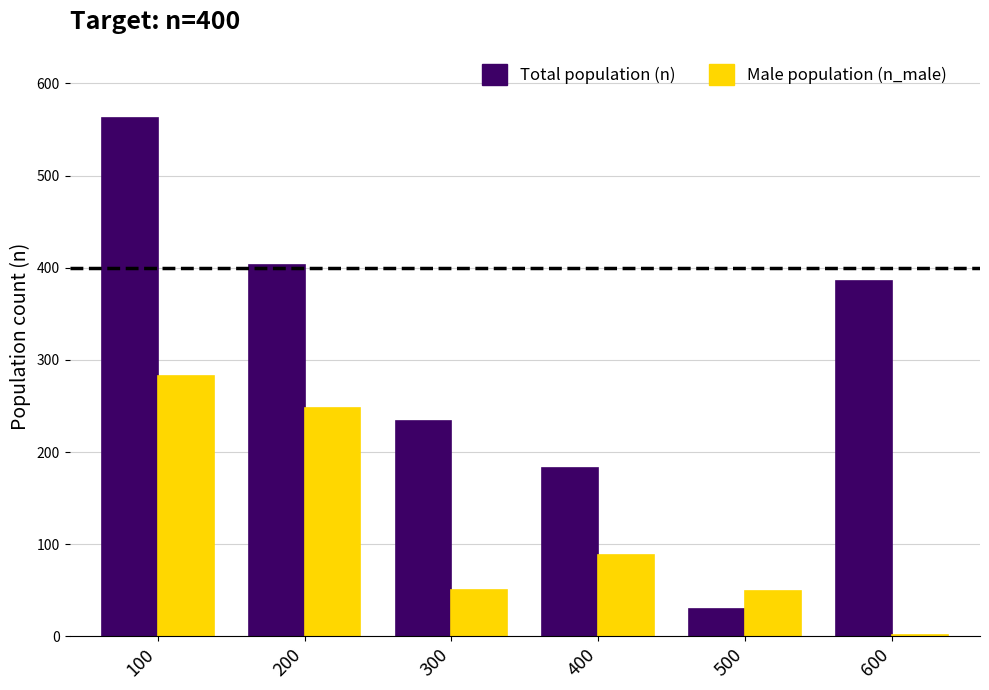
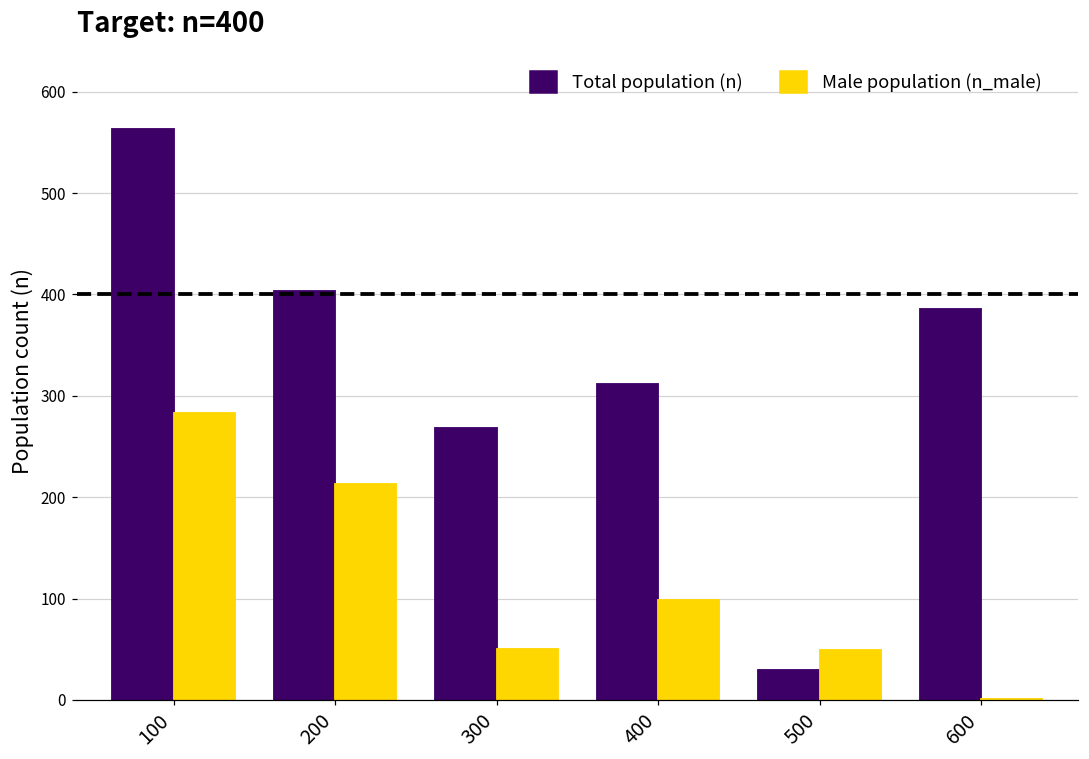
Male population (n_male), 200: 250 -> 210
Total population (n), 300: 230 -> 270
Total population (n), 400: 180 -> 310
Male population (n_male), 400: 90 -> 100
